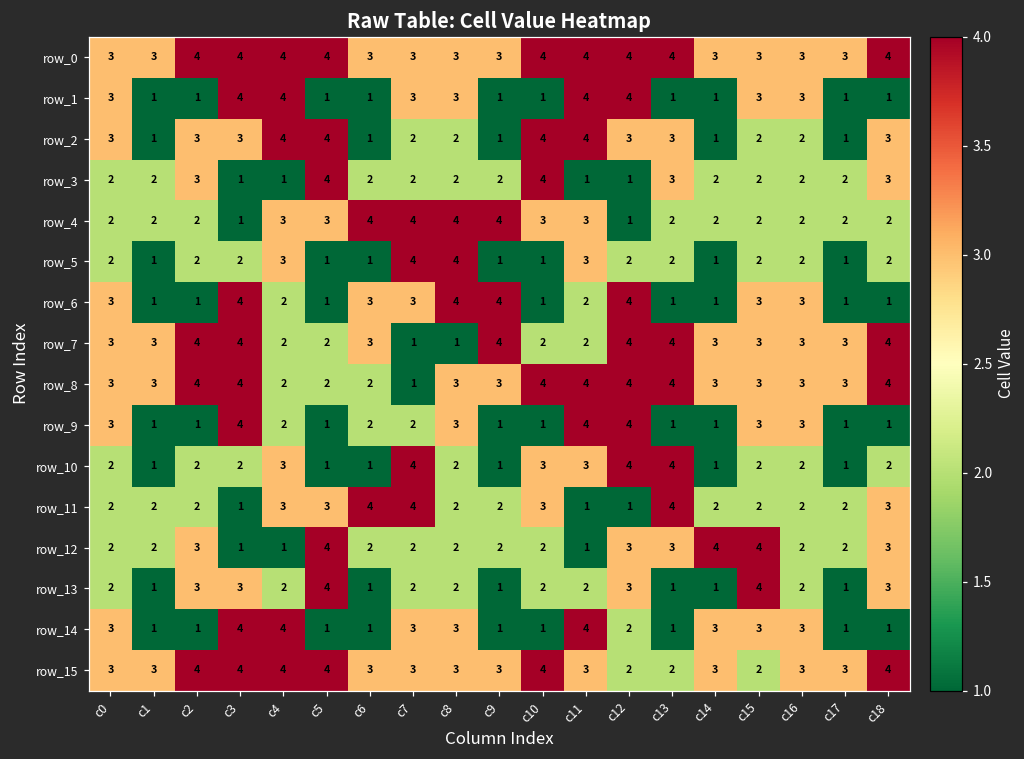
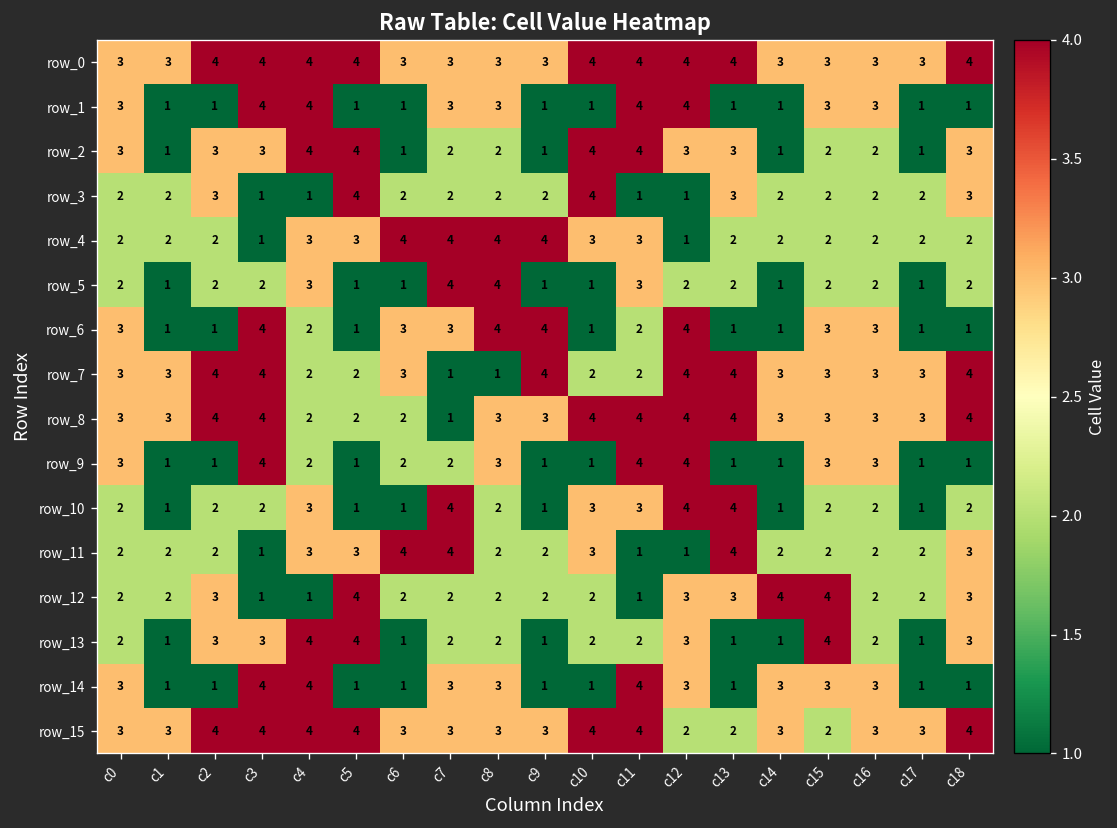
row_13, c4: 2 -> 4
row_14, c12: 2 -> 3
row_15, c11: 3 -> 4
